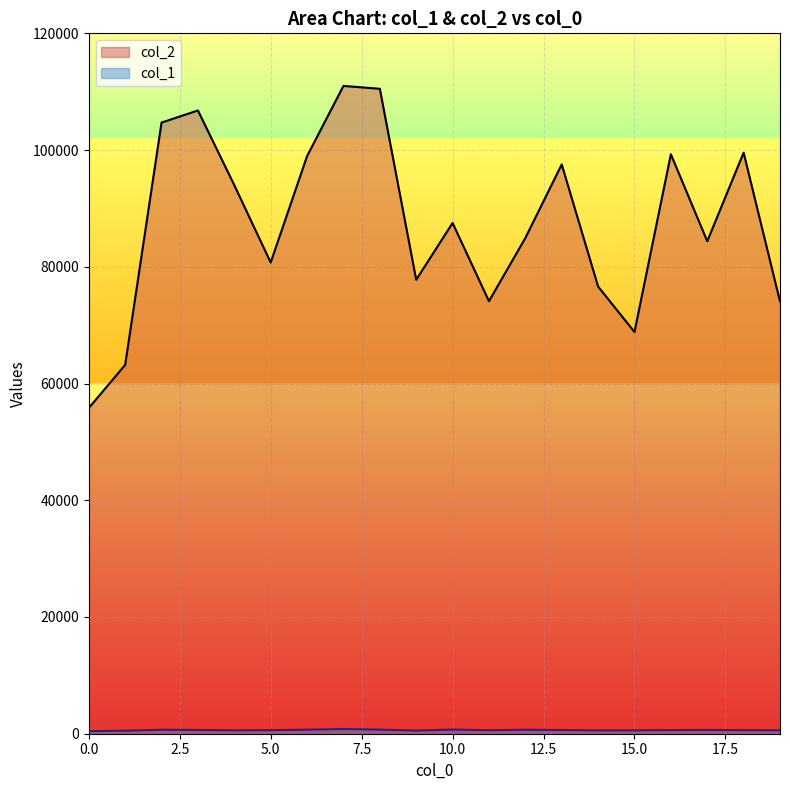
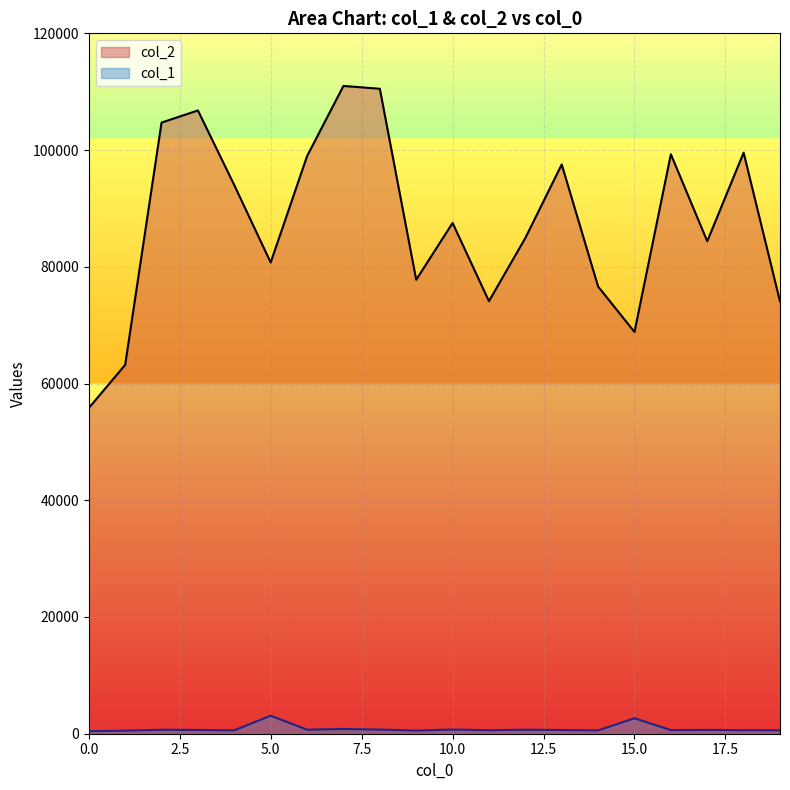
col_1, 5.0: 1000 -> 3000
col_1, 15.0: 1000 -> 3000
